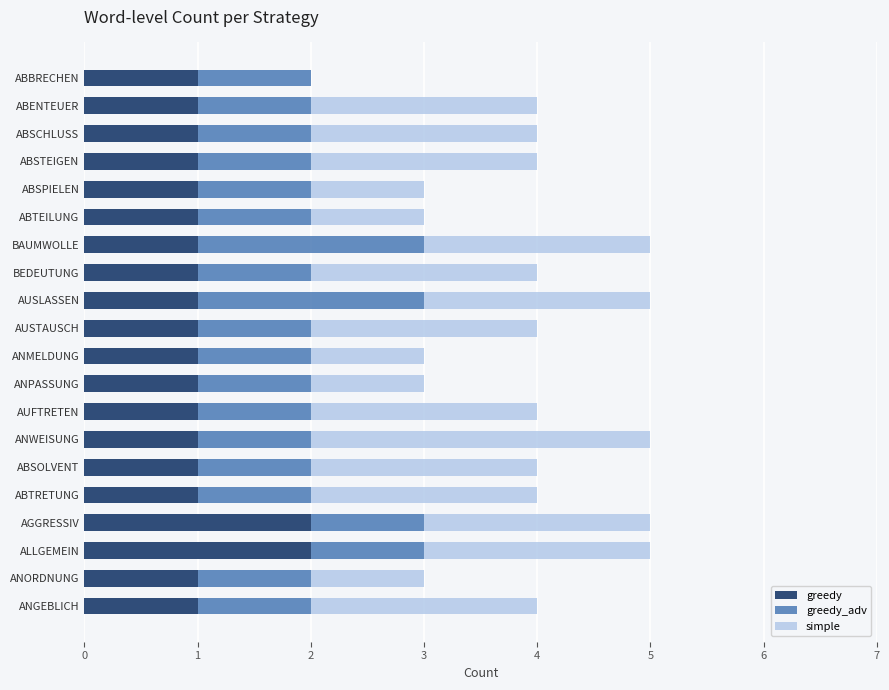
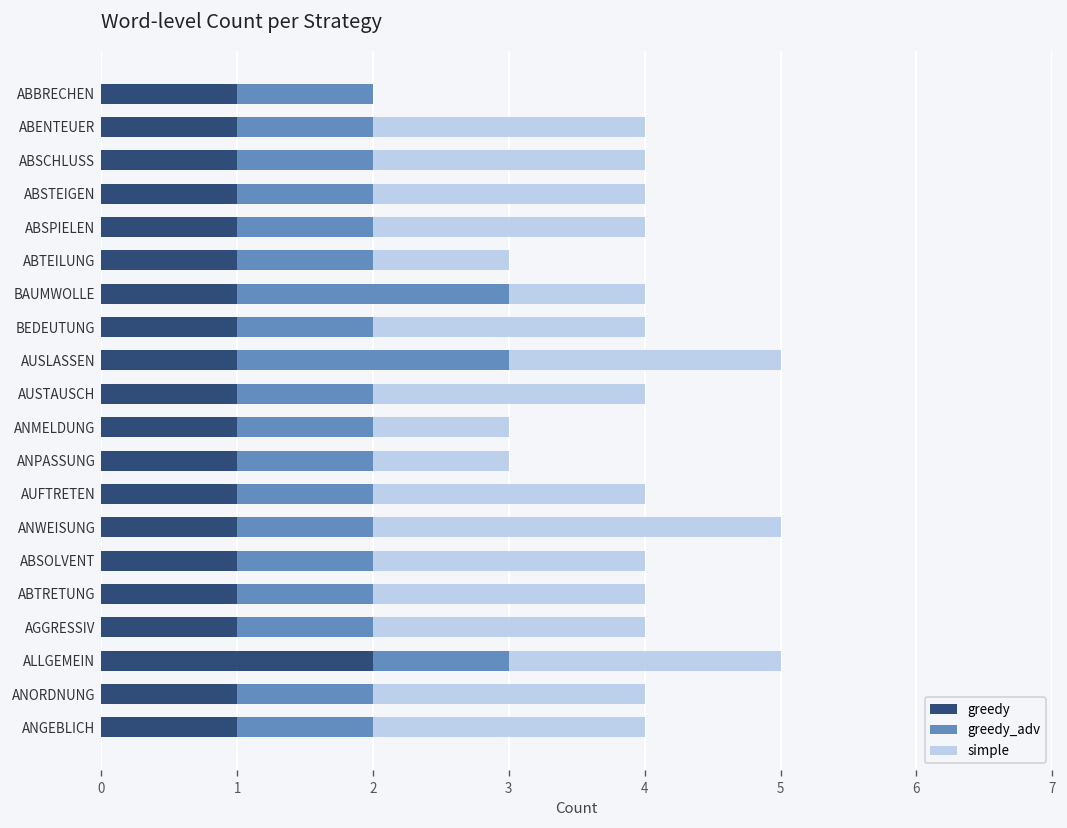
simple, ABSPIELEN: 1 -> 2
simple, BAUMWOLLE: 2 -> 1
greedy, AGGRESSIV: 2 -> 1
simple, ANORDNUNG: 1 -> 2
